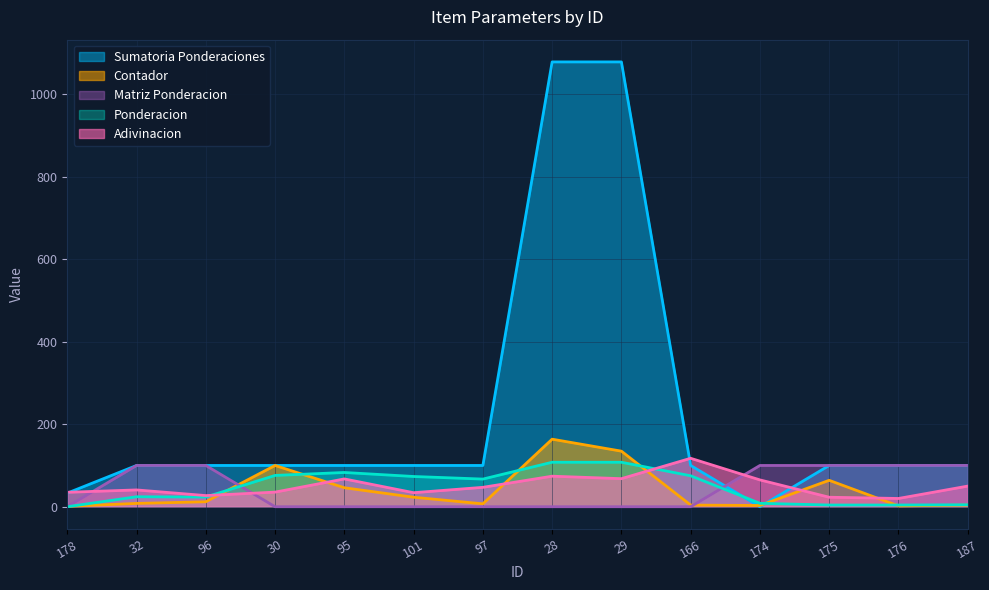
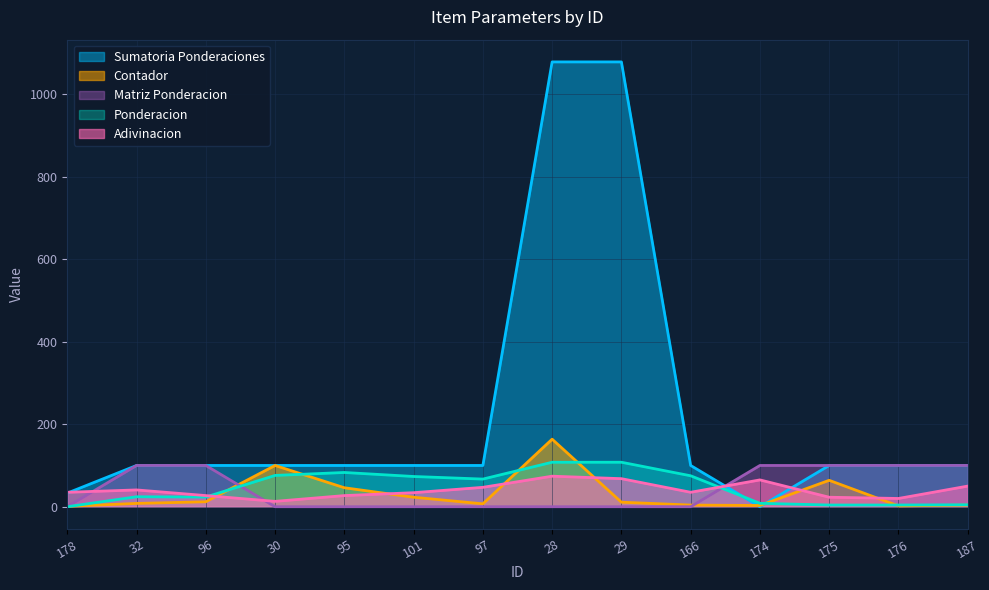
Adivinacion, 30: 40 -> 10
Adivinacion, 95: 70 -> 30
Contador, 29: 130 -> 10
Adivinacion, 166: 120 -> 40
